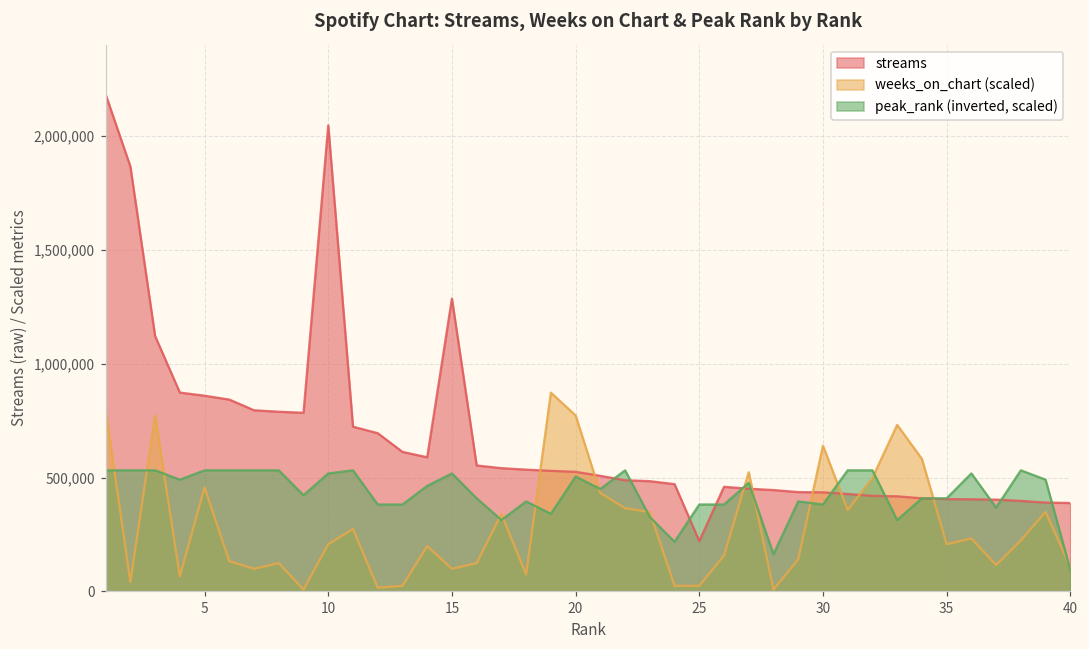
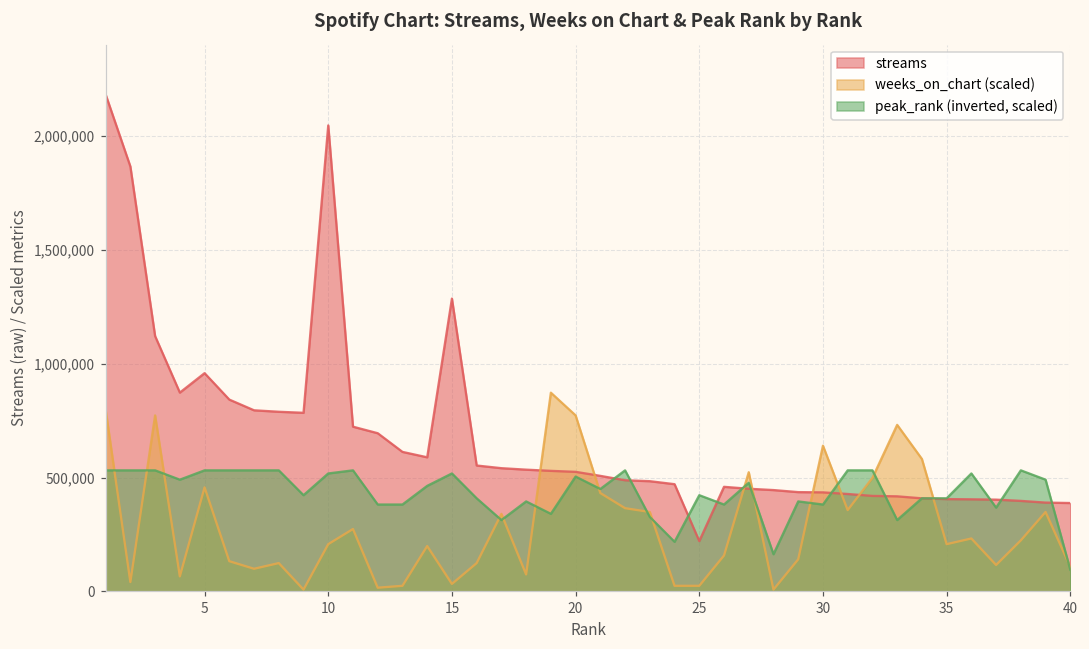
streams, 5: 860,000 -> 960,000
weeks_on_chart (scaled), 15: 100,000 -> 30,000
peak_rank (inverted, scaled), 25: 380,000 -> 420,000
